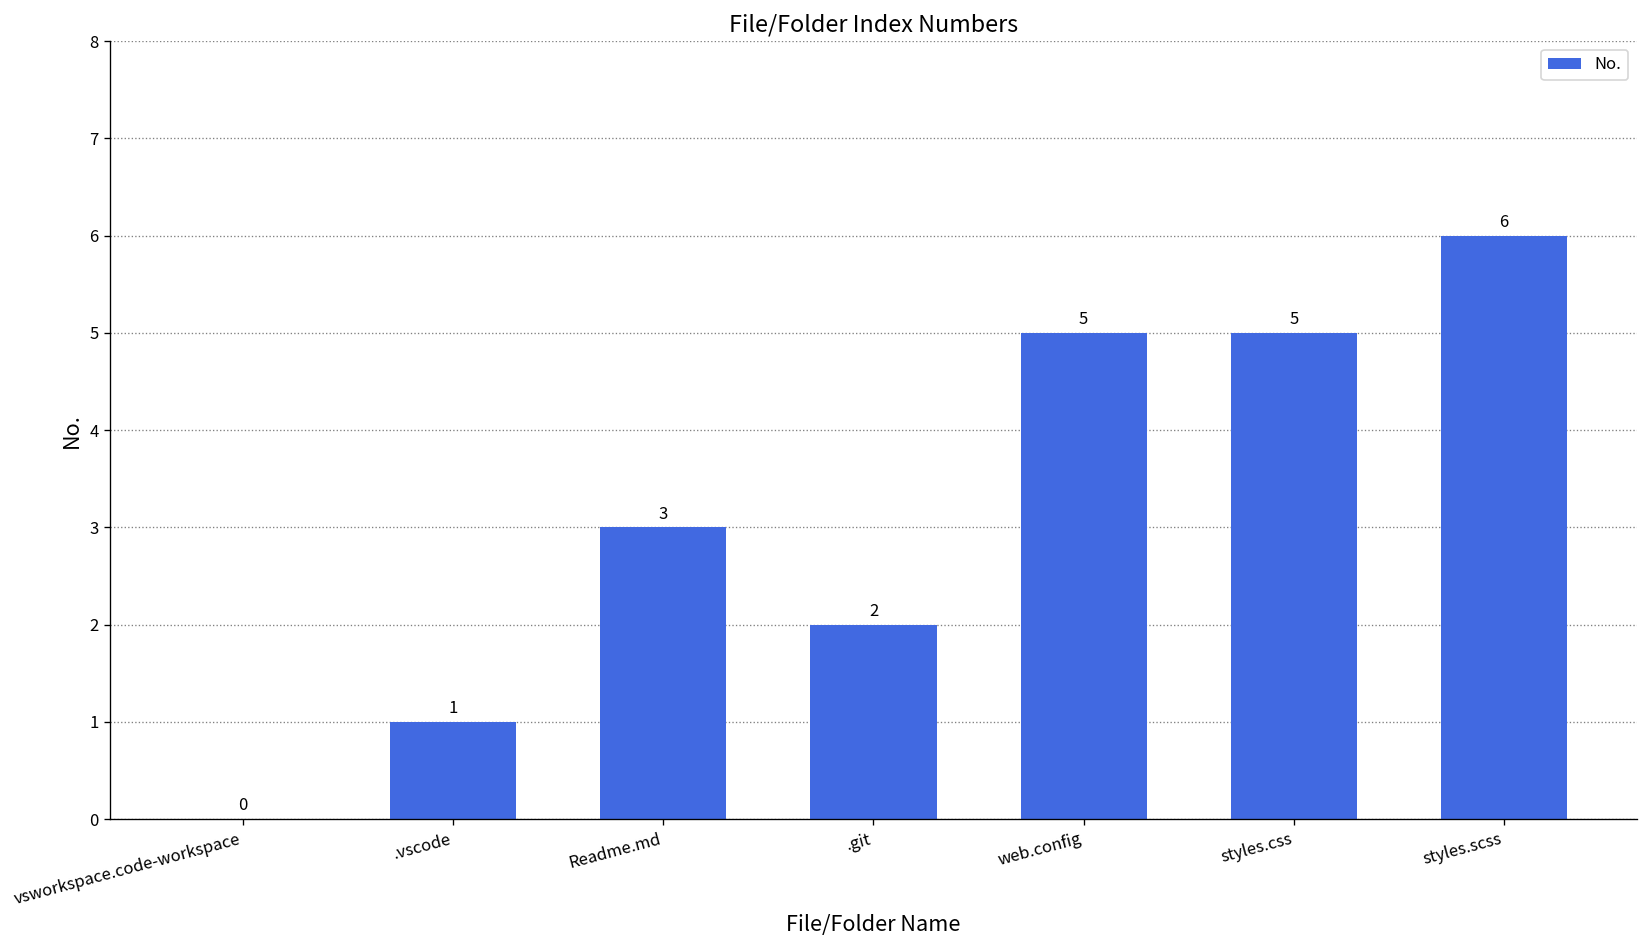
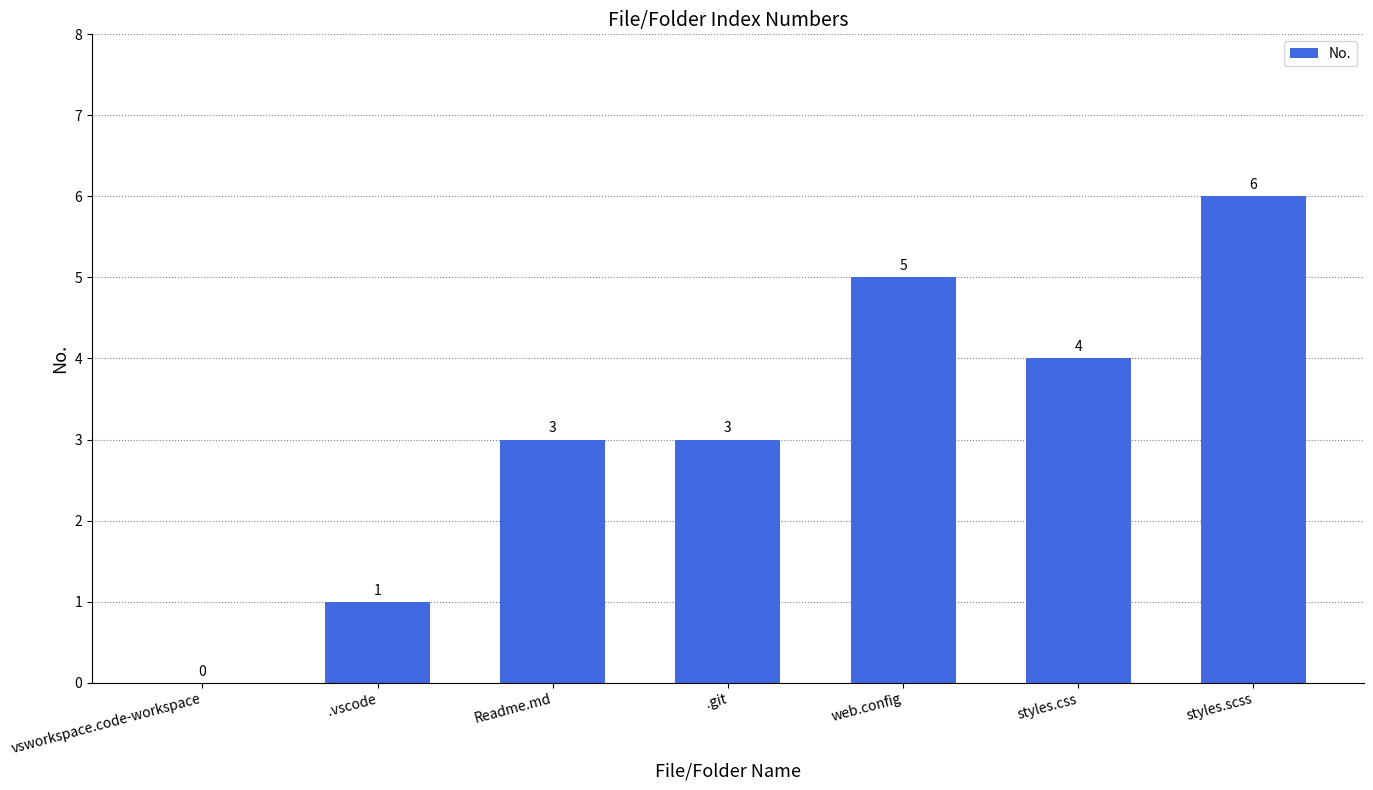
.git: 2 -> 3
styles.css: 5 -> 4
